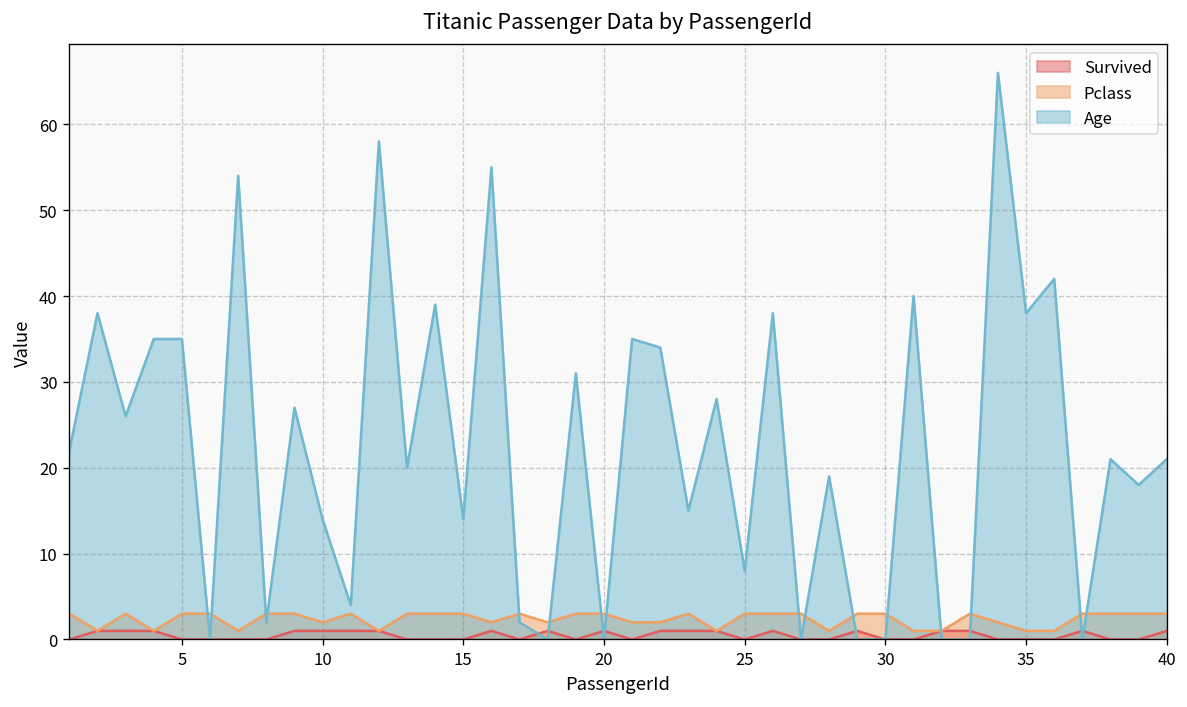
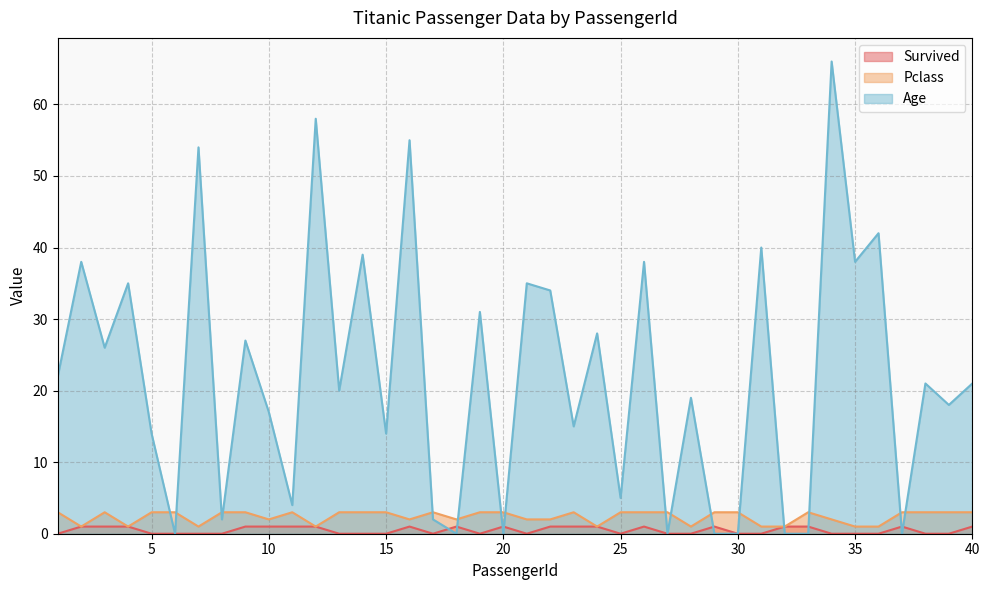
Age, 5: 35 -> 14
Age, 10: 14 -> 17
Age, 25: 8 -> 5
